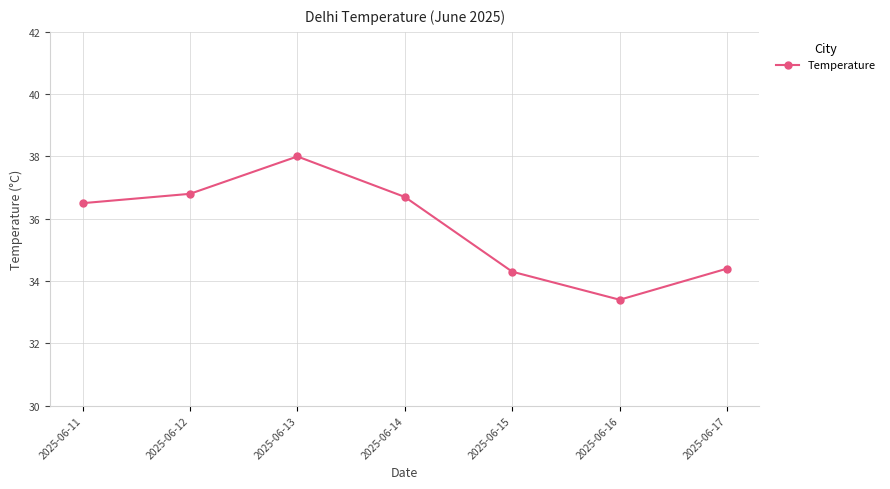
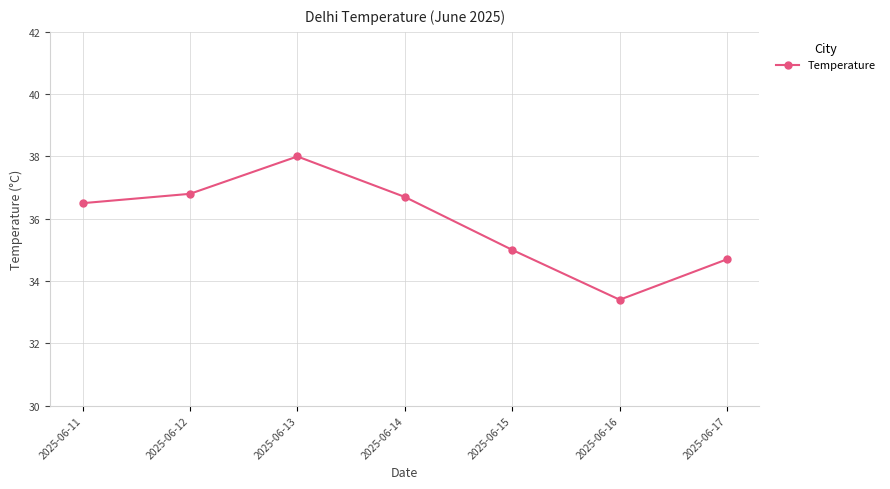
2025-06-15: 34.3 -> 35.0
2025-06-17: 34.4 -> 34.7
